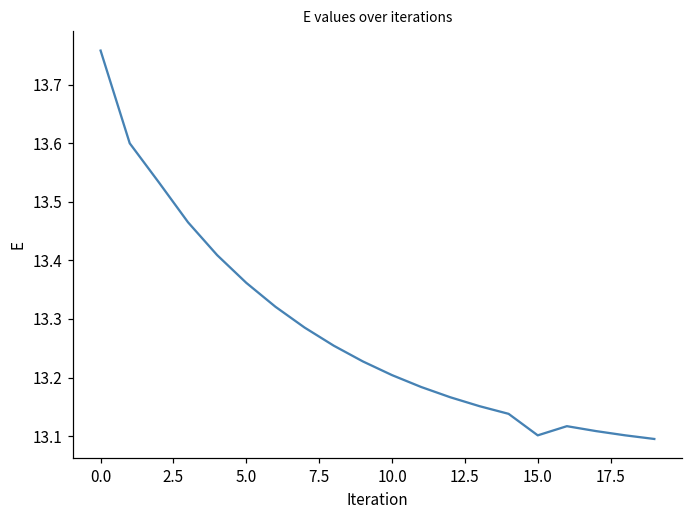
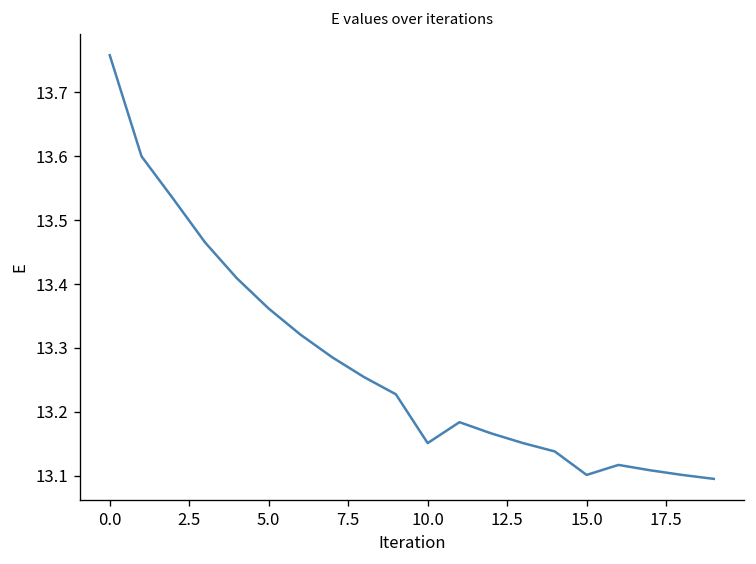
10.0: 13.20 -> 13.15
